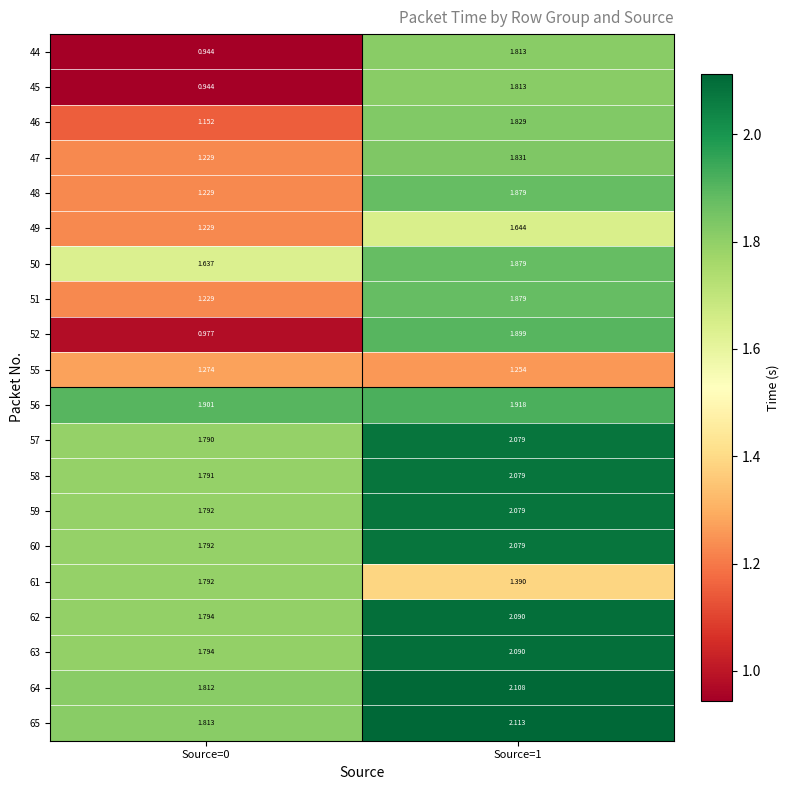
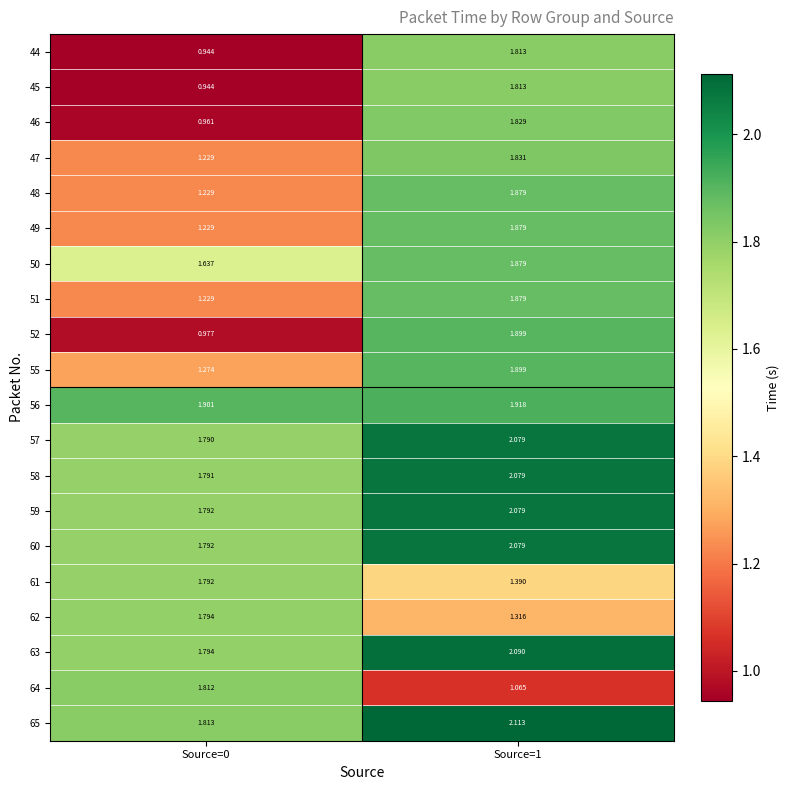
46, Source=0: 1.152 -> 0.961
49, Source=1: 1.644 -> 1.879
55, Source=1: 1.254 -> 1.899
62, Source=1: 2.090 -> 1.316
64, Source=1: 2.108 -> 1.065
